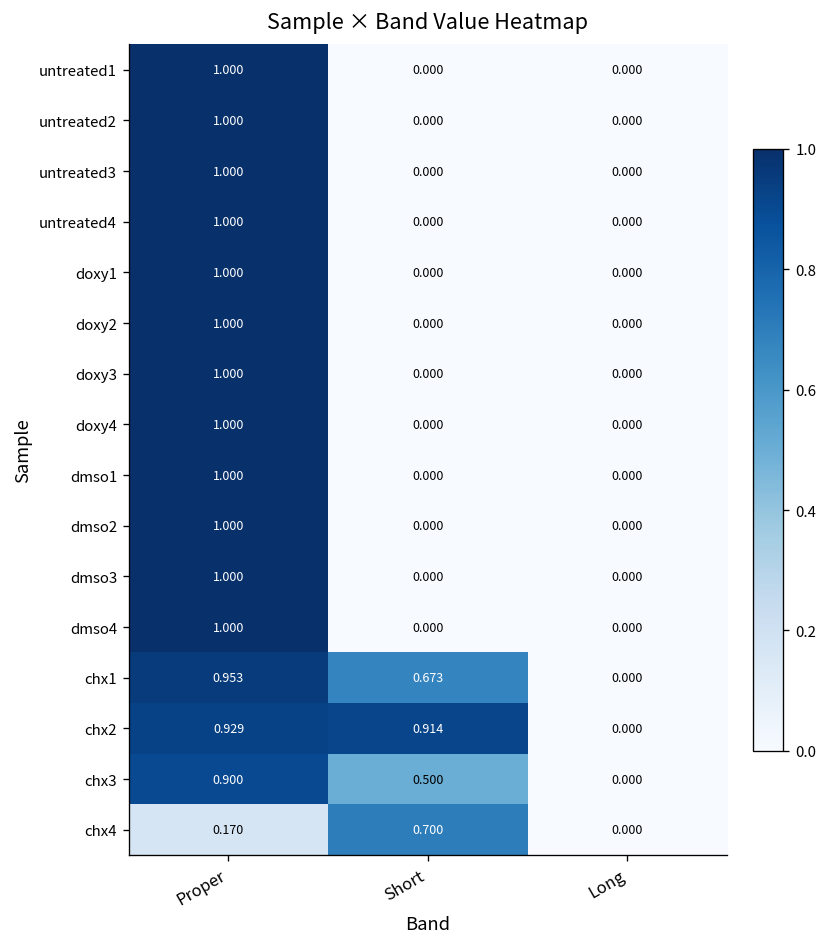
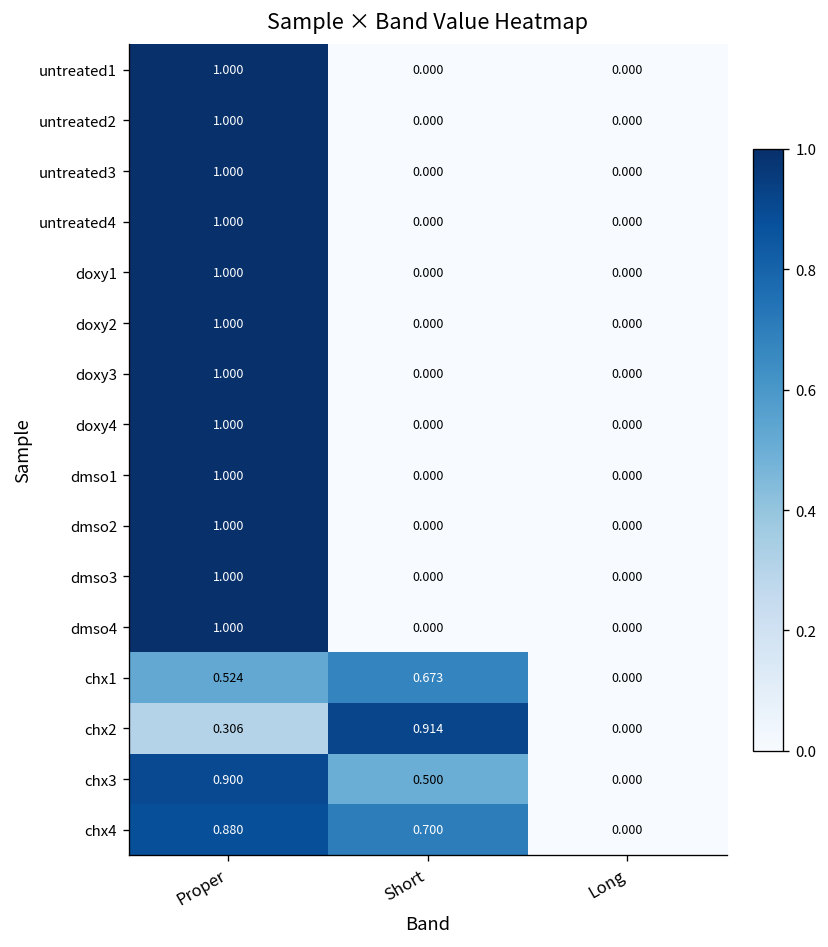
chx1, Proper: 0.953 -> 0.524
chx2, Proper: 0.929 -> 0.306
chx4, Proper: 0.170 -> 0.880
